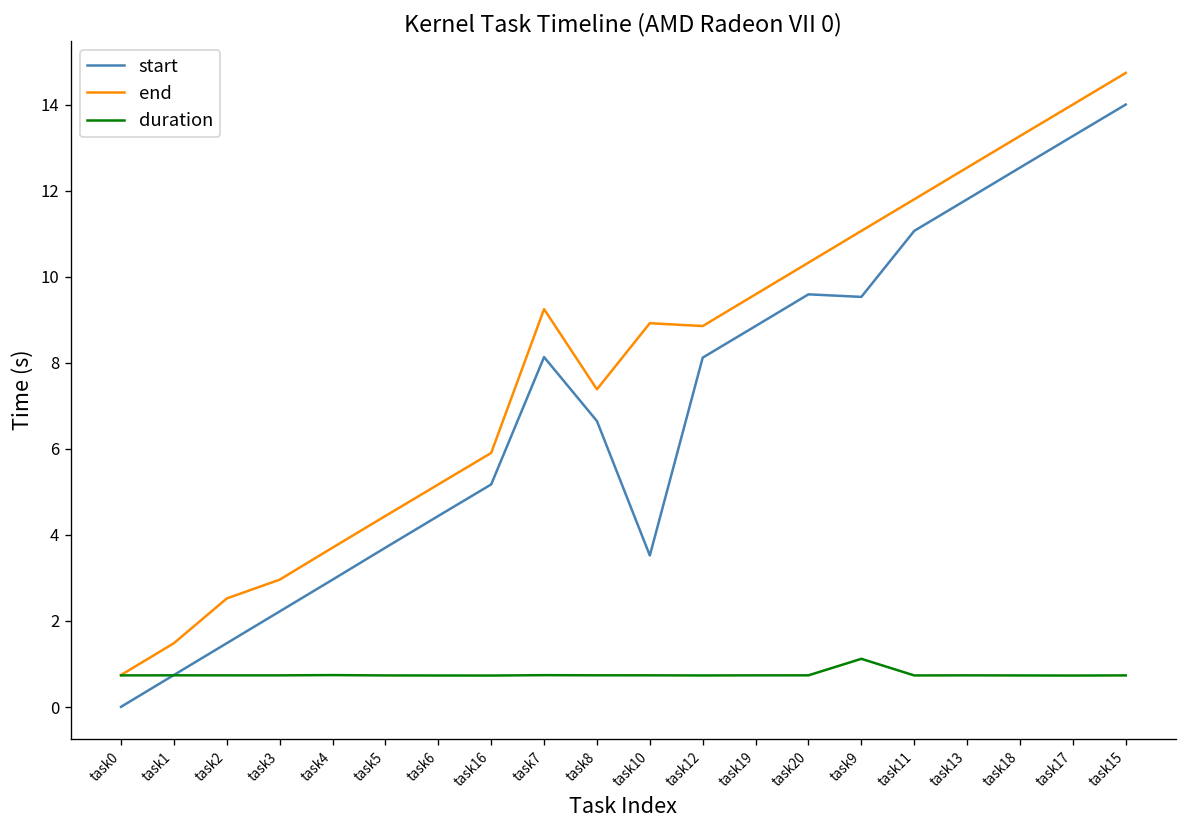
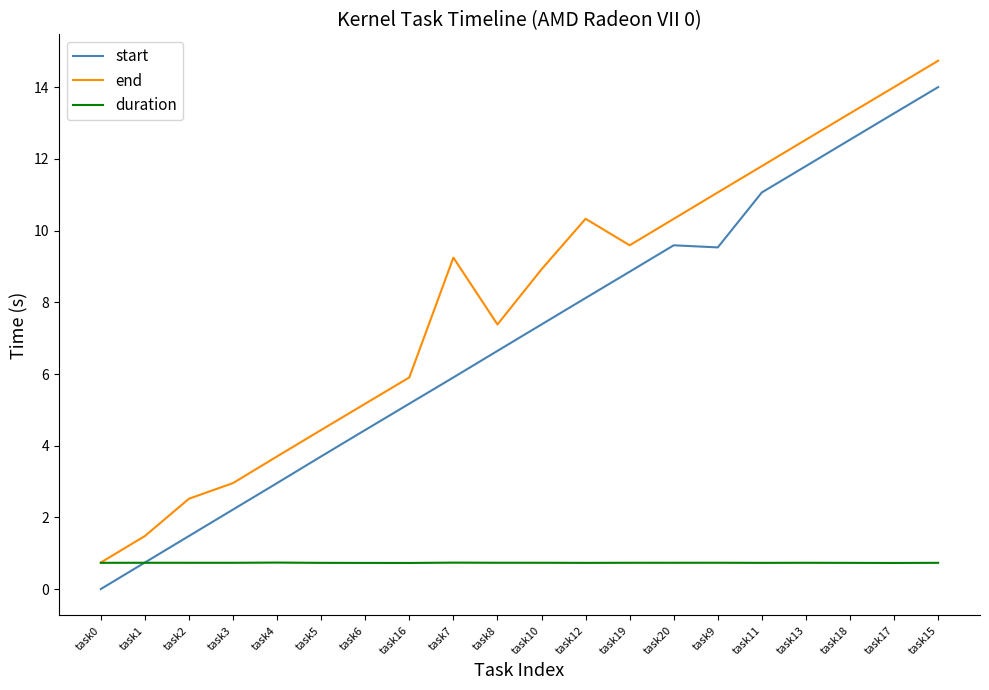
start, task7: 8.1 -> 5.9
start, task10: 3.5 -> 7.4
end, task12: 8.9 -> 10.3
duration, task9: 1.1 -> 0.7
